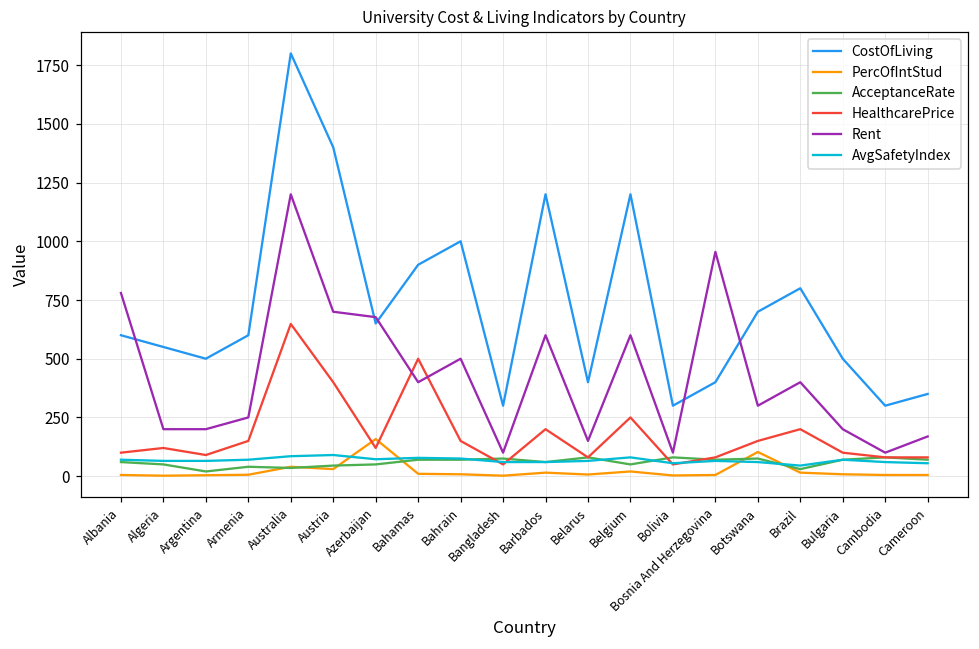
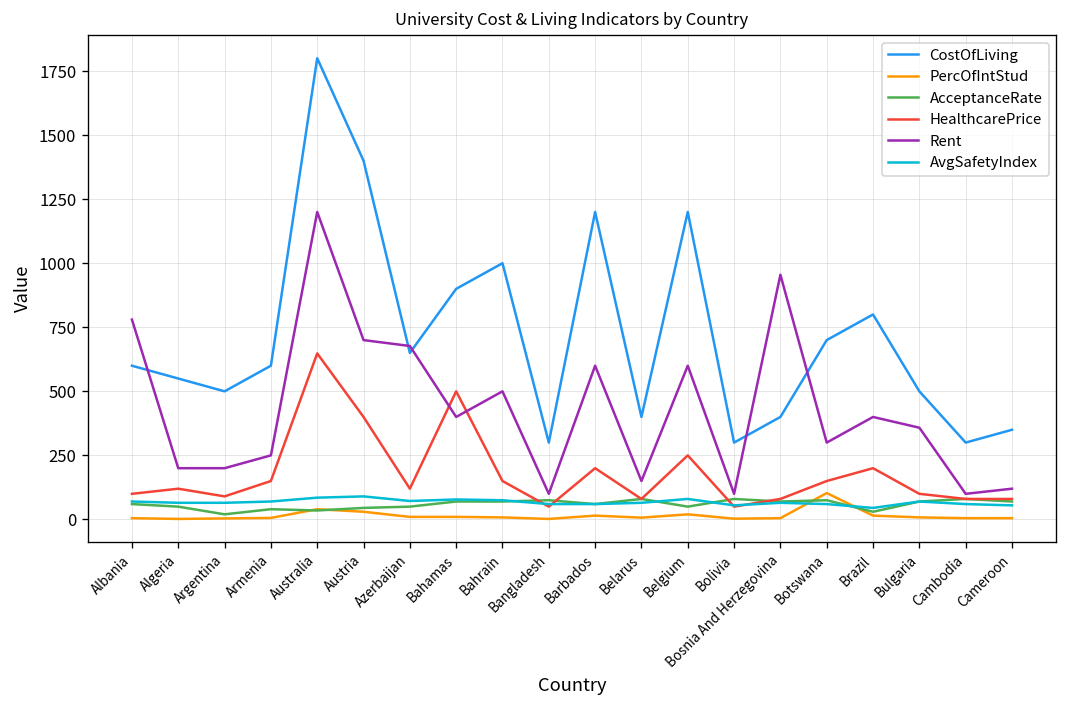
PercOfIntStud, Azerbaijan: 160 -> 10
Rent, Bulgaria: 200 -> 360
Rent, Cameroon: 170 -> 120
